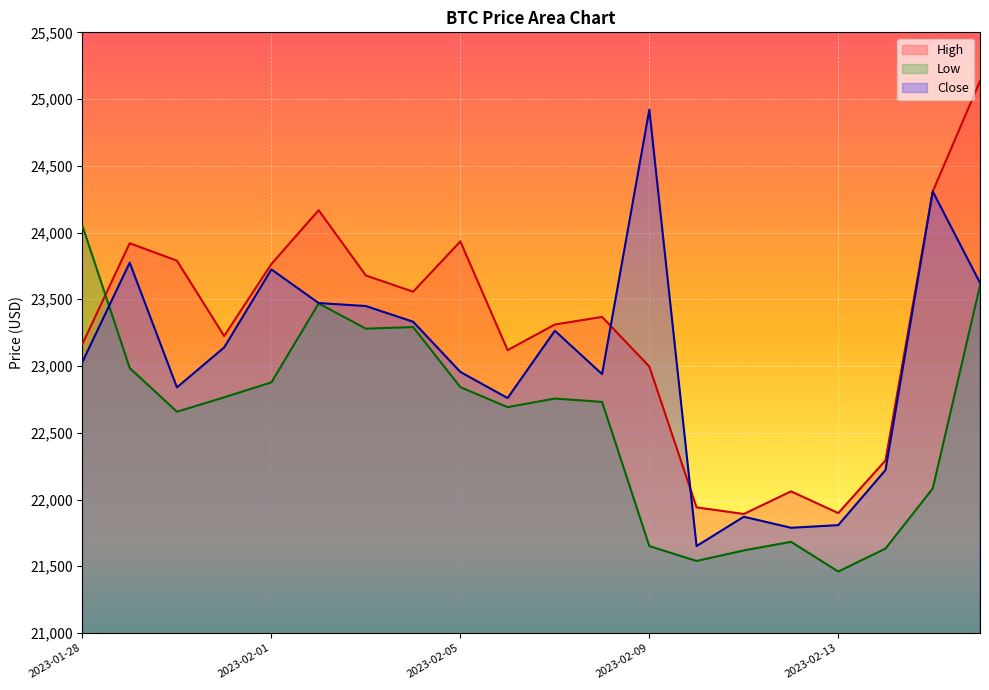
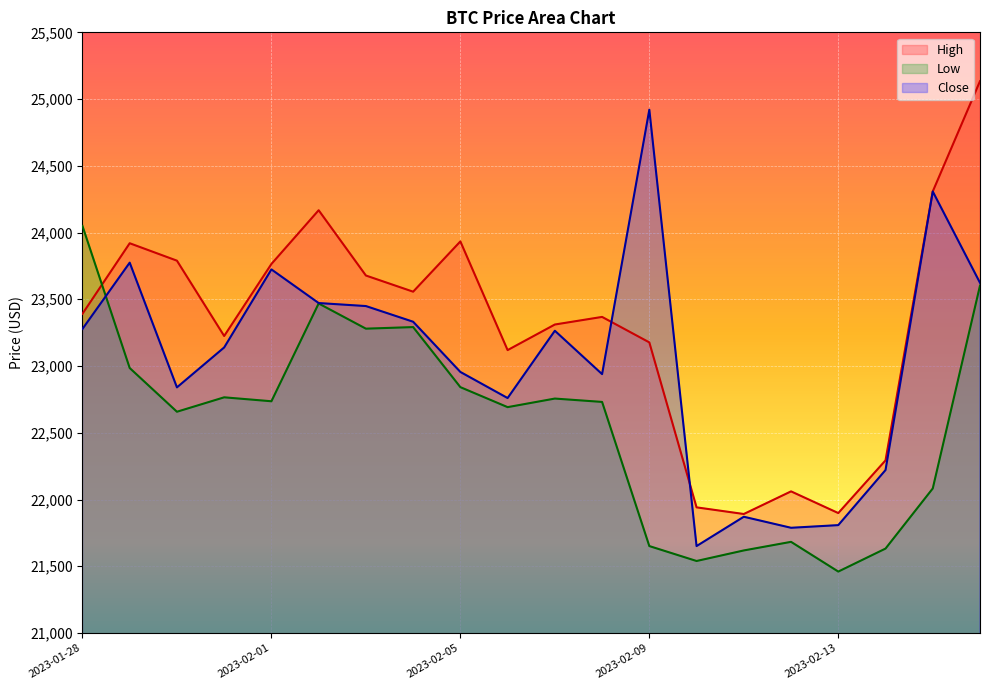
High, 2023-01-28: 23,170 -> 23,390
Close, 2023-01-28: 23,030 -> 23,280
Low, 2023-02-01: 22,880 -> 22,740
High, 2023-02-09: 23,000 -> 23,180
